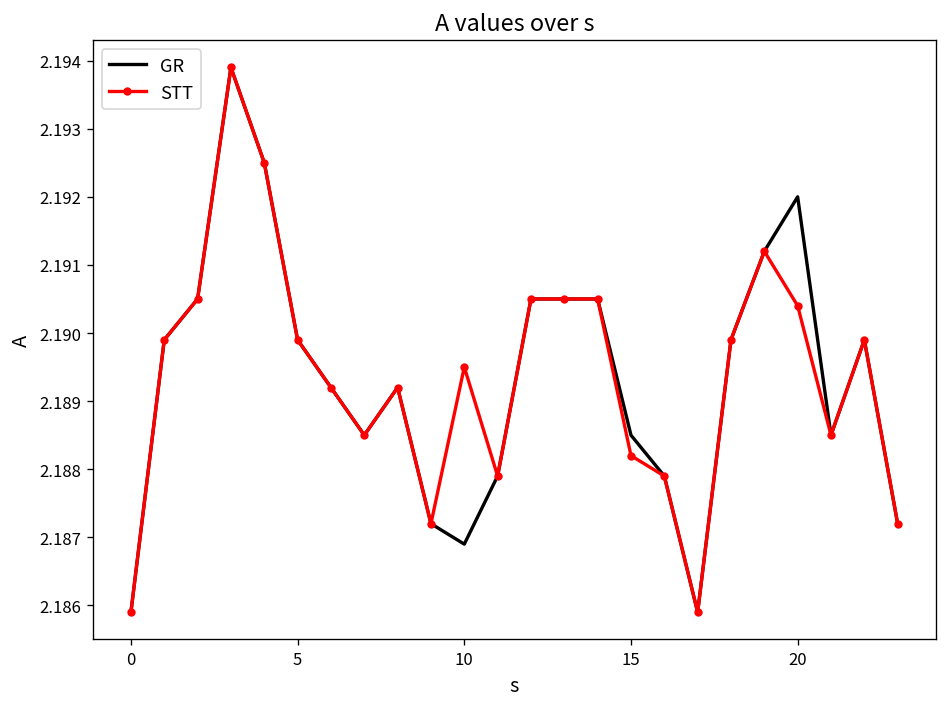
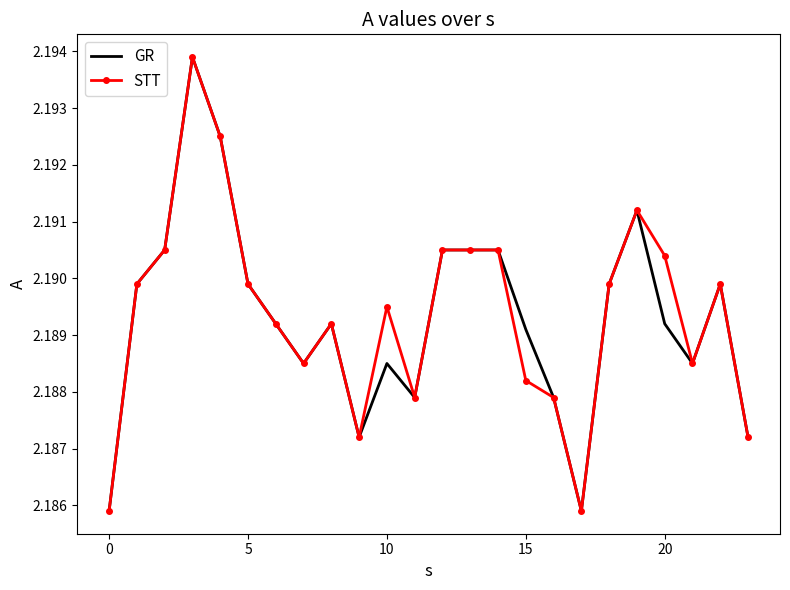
GR, 10: 2.1869 -> 2.1885
GR, 15: 2.1885 -> 2.1891
GR, 20: 2.1920 -> 2.1892
